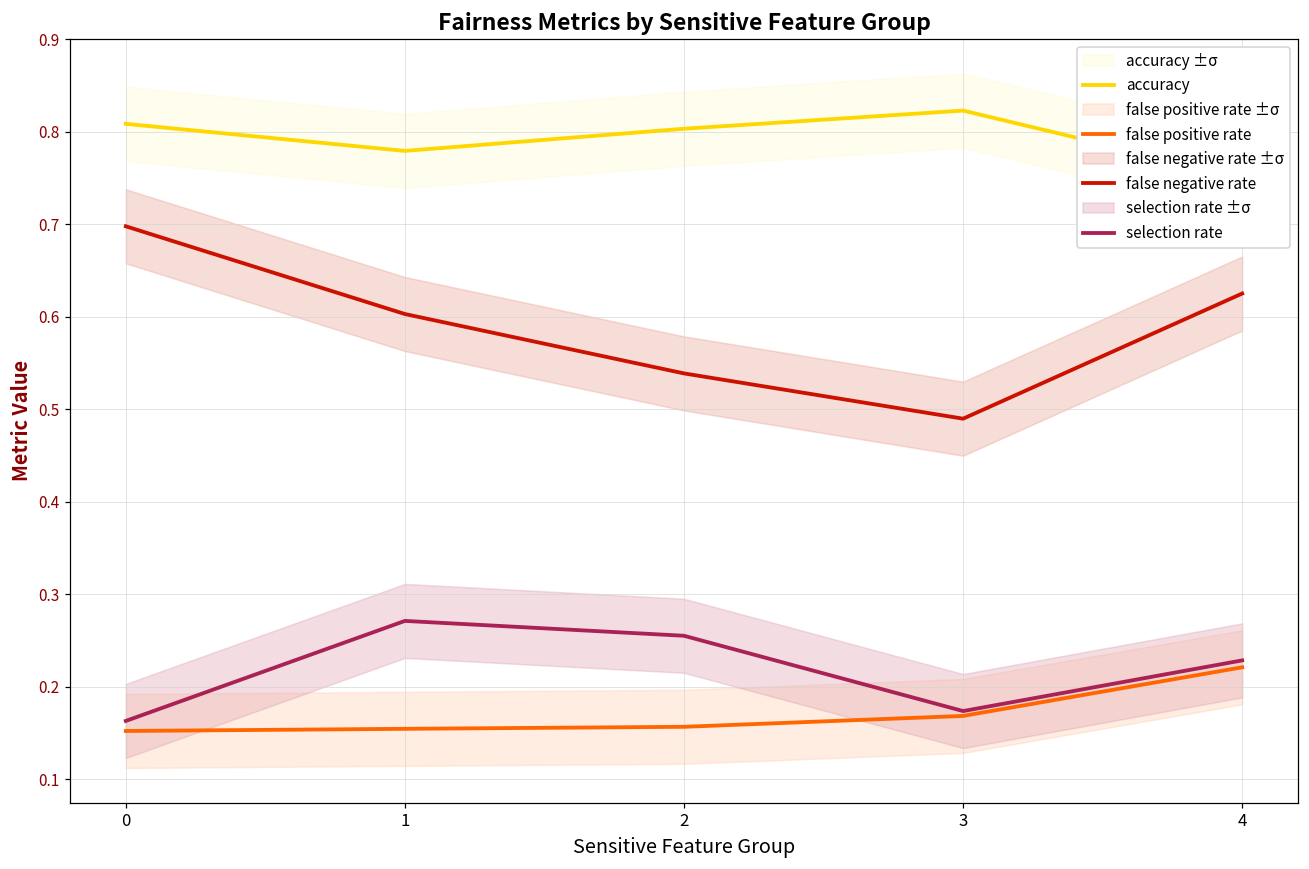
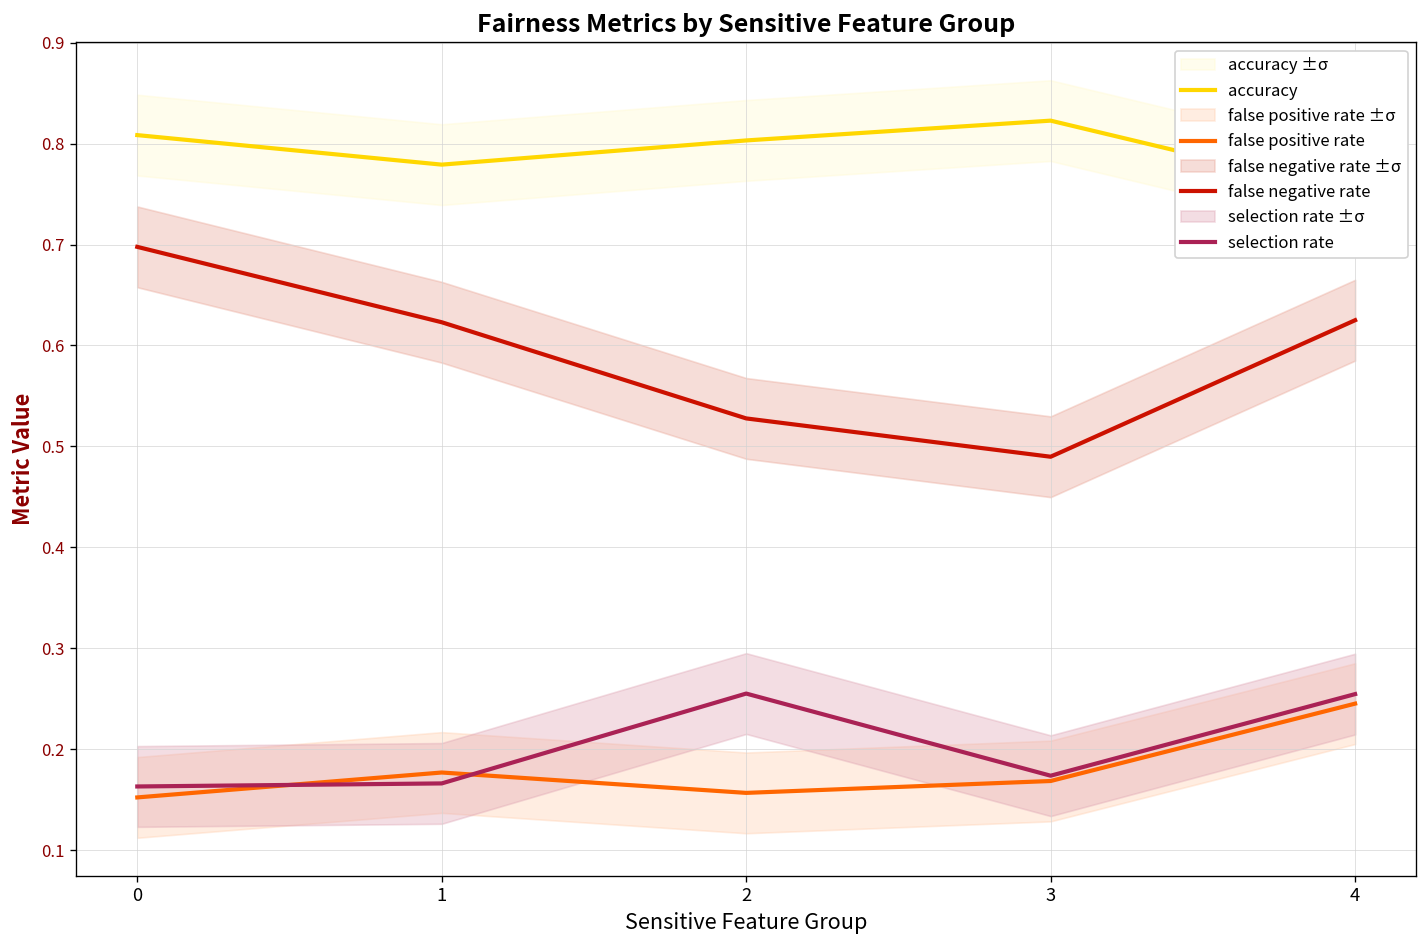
false positive rate, 1: 0.15 -> 0.18
false negative rate, 1: 0.60 -> 0.62
selection rate, 1: 0.27 -> 0.17
false negative rate, 2: 0.54 -> 0.53
false positive rate, 4: 0.22 -> 0.25
selection rate, 4: 0.23 -> 0.25
